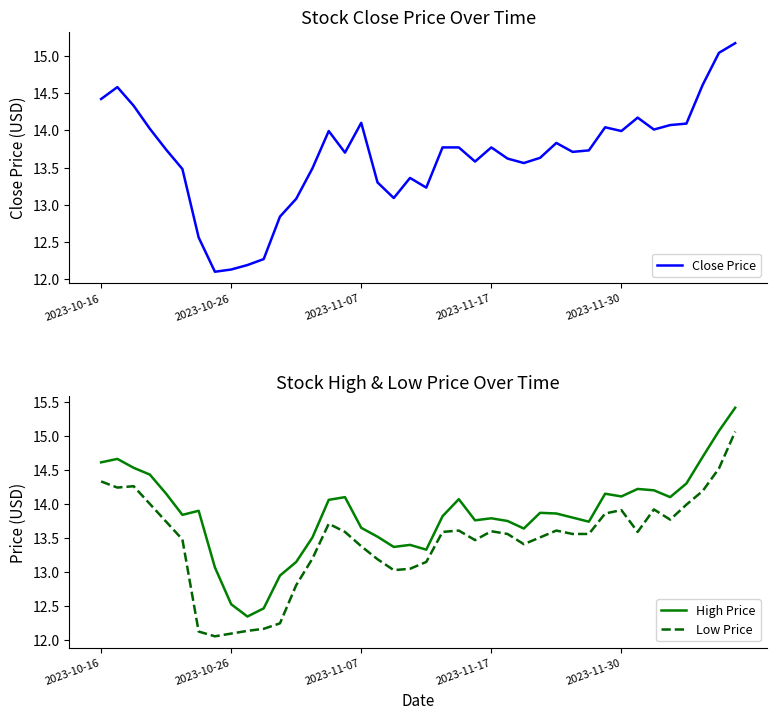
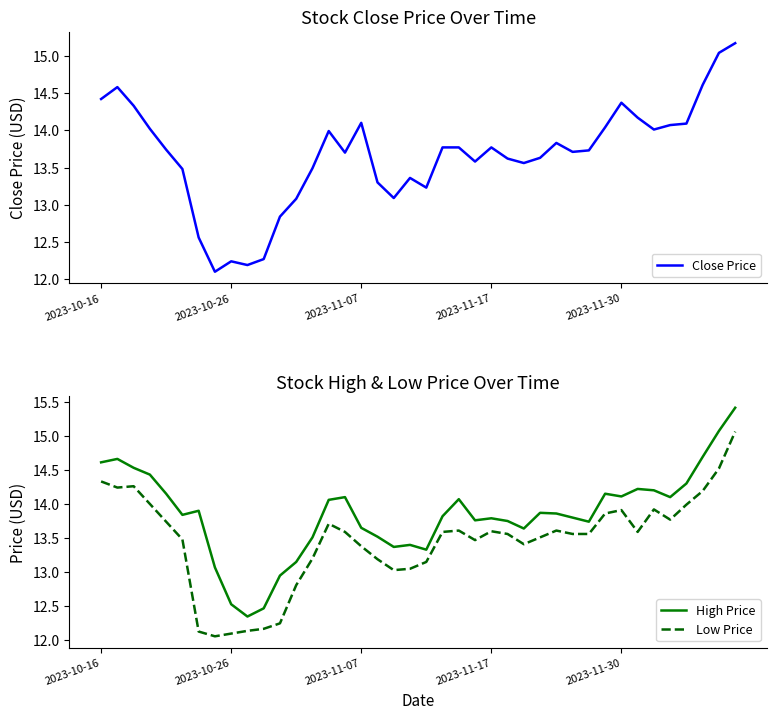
Stock Close Price Over Time, 2023-10-26: 12.1 -> 12.2
Stock Close Price Over Time, 2023-11-30: 14.0 -> 14.4
